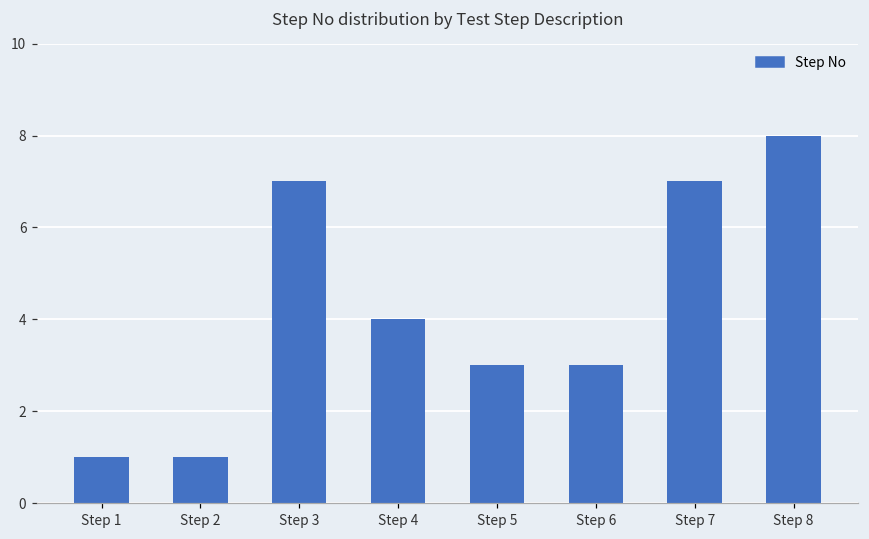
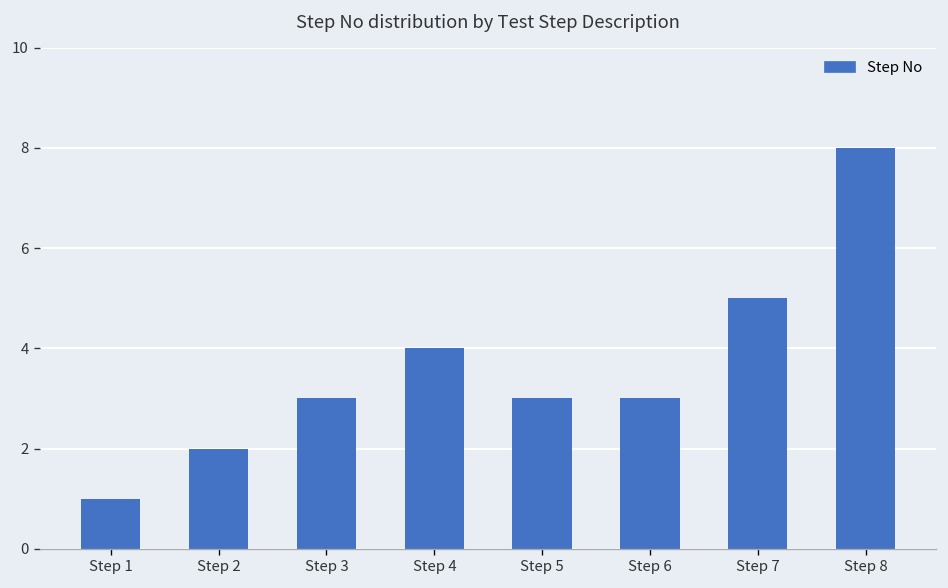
Step 2: 1 -> 2
Step 3: 7 -> 3
Step 7: 7 -> 5
